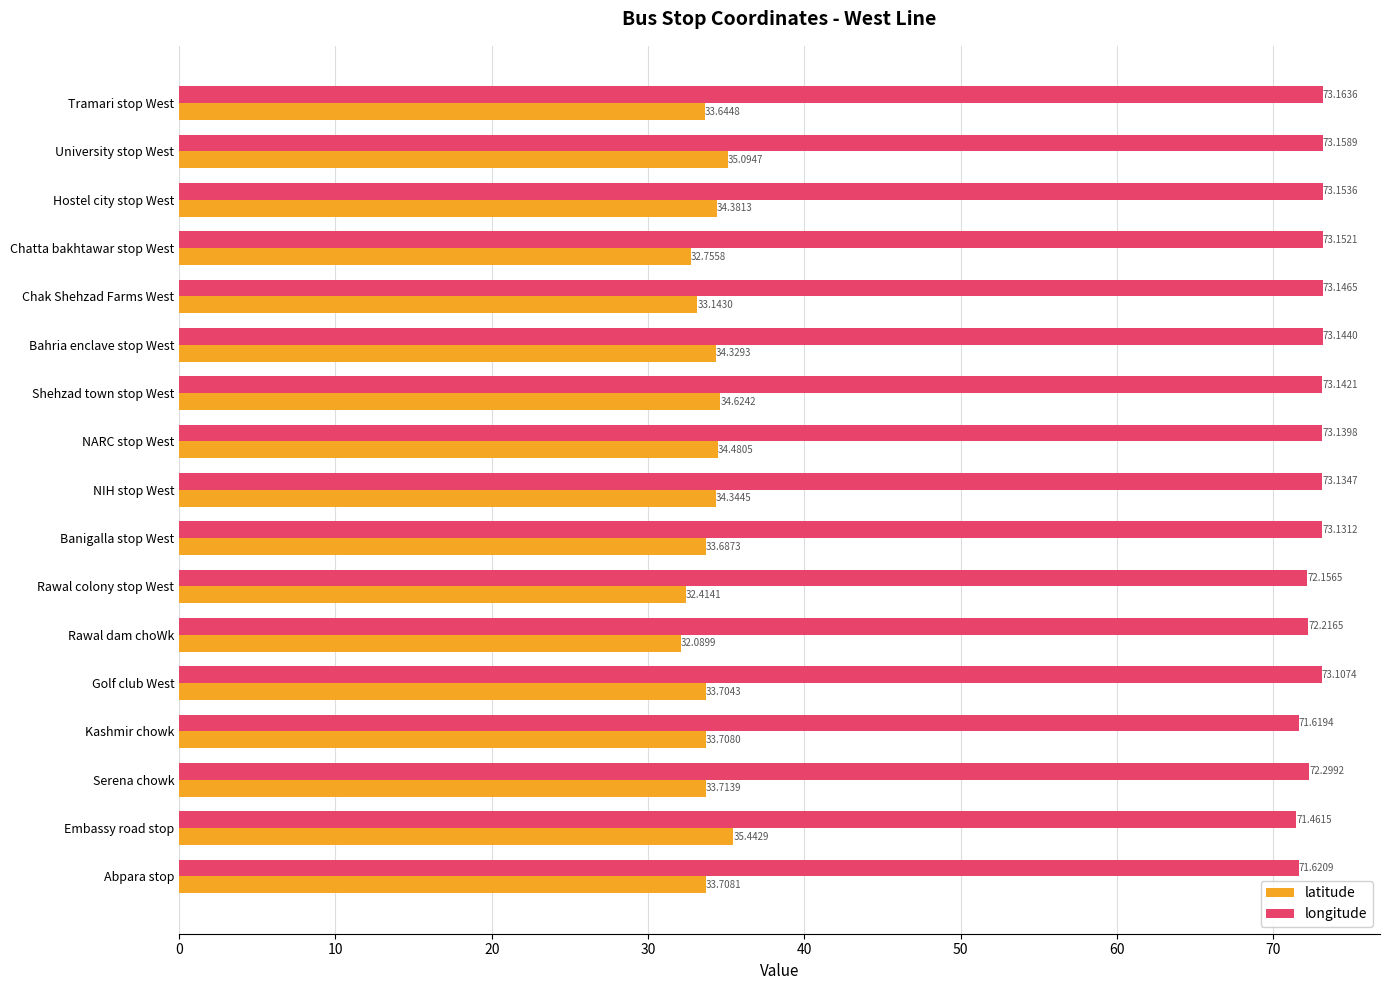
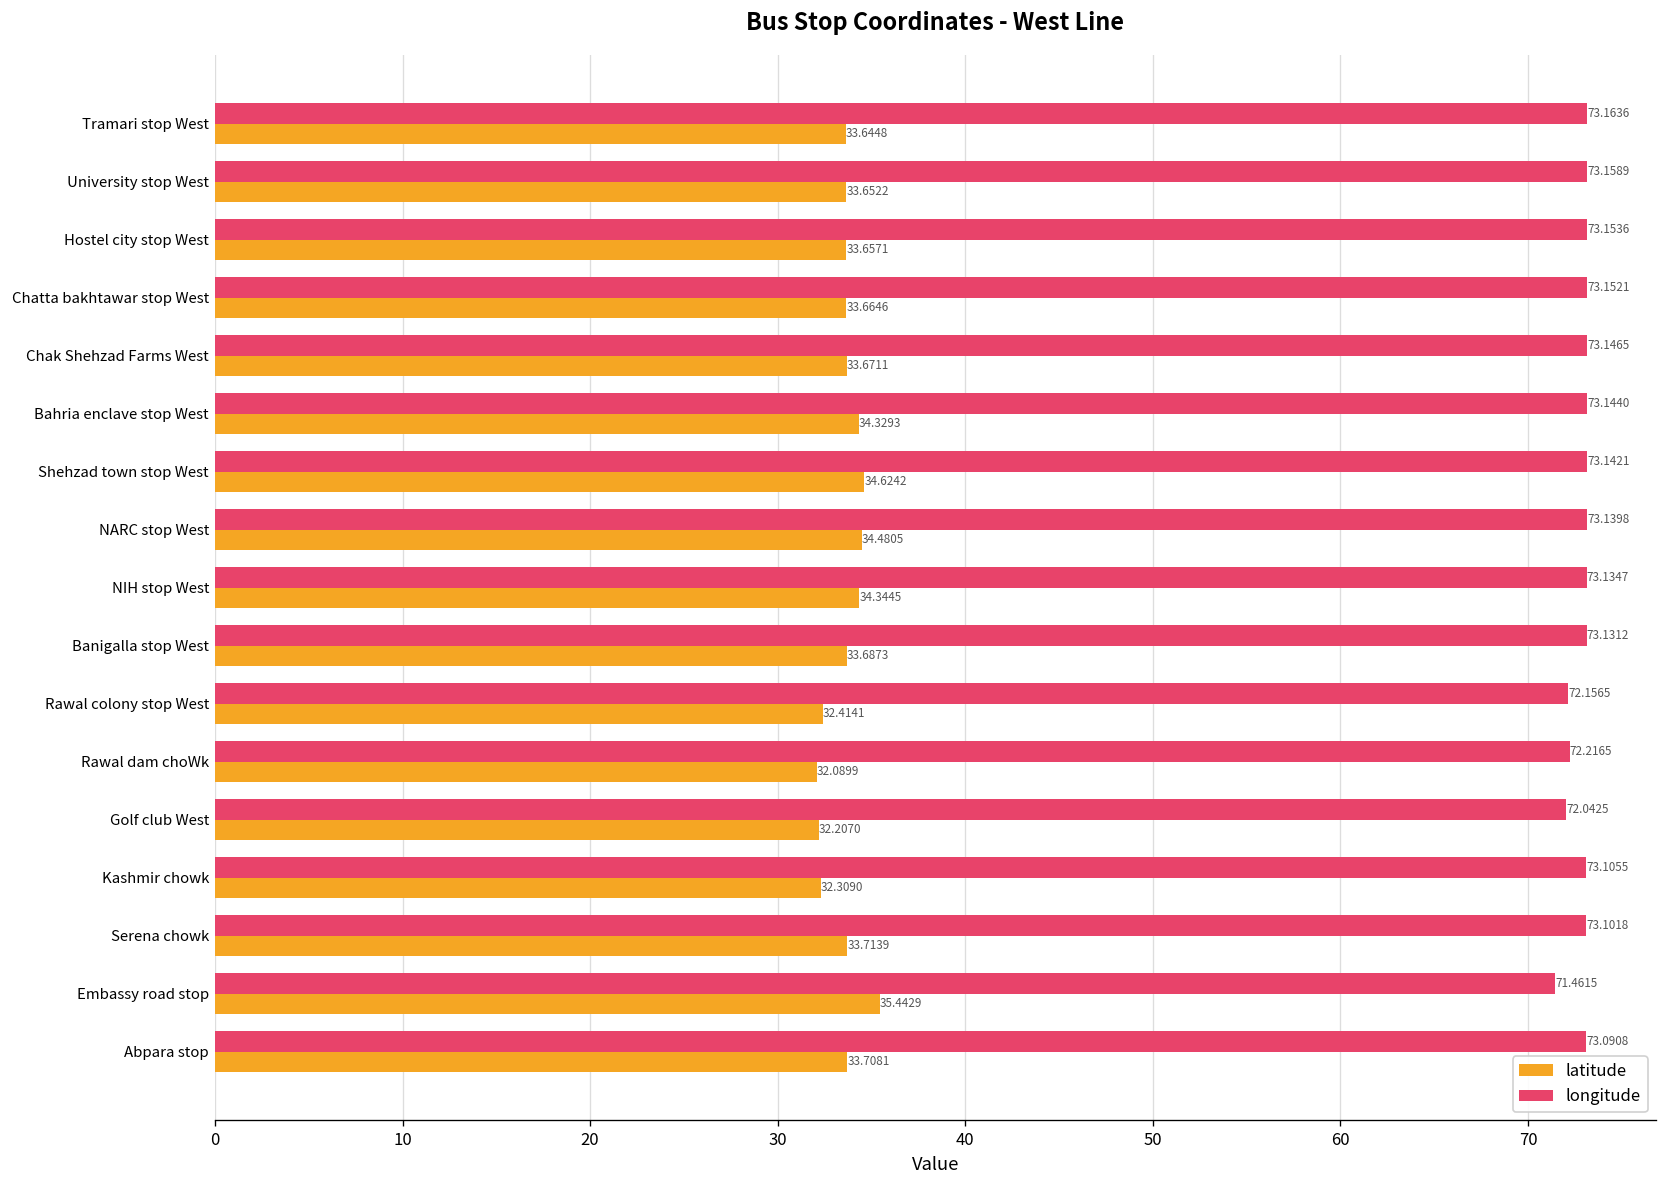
latitude, University stop West: 35.0947 -> 33.6522
latitude, Hostel city stop West: 34.3813 -> 33.6571
latitude, Chatta bakhtawar stop West: 32.7558 -> 33.6646
latitude, Chak Shehzad Farms West: 33.1430 -> 33.6711
longitude, Golf club West: 73.1074 -> 72.0425
latitude, Golf club West: 33.7043 -> 32.2070
longitude, Kashmir chowk: 71.6194 -> 73.1055
latitude, Kashmir chowk: 33.7080 -> 32.3090
longitude, Serena chowk: 72.2992 -> 73.1018
longitude, Abpara stop: 71.6209 -> 73.0908
